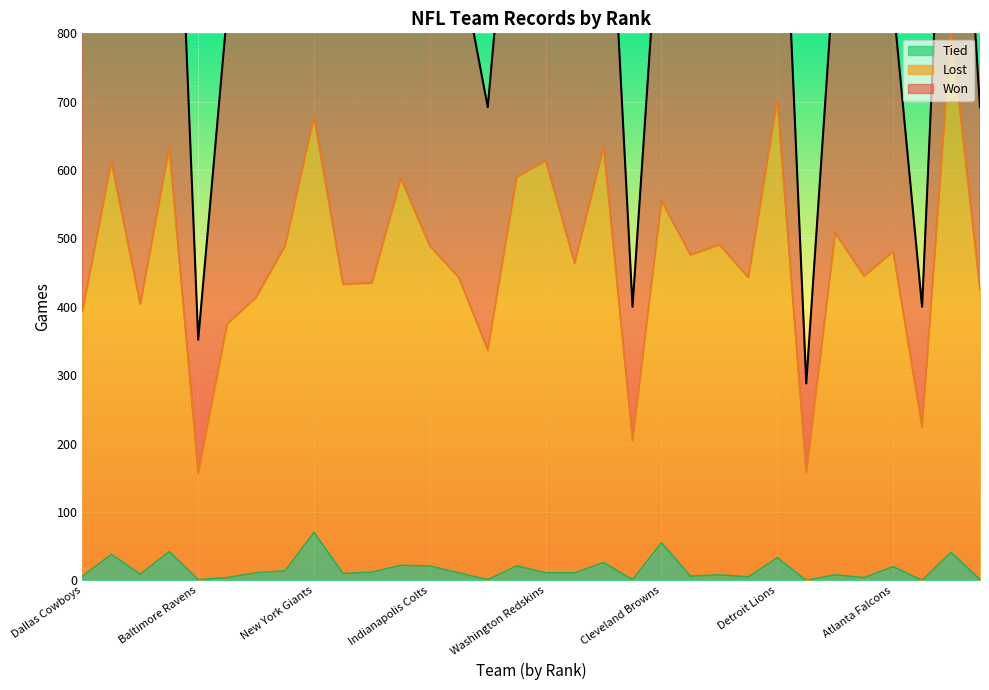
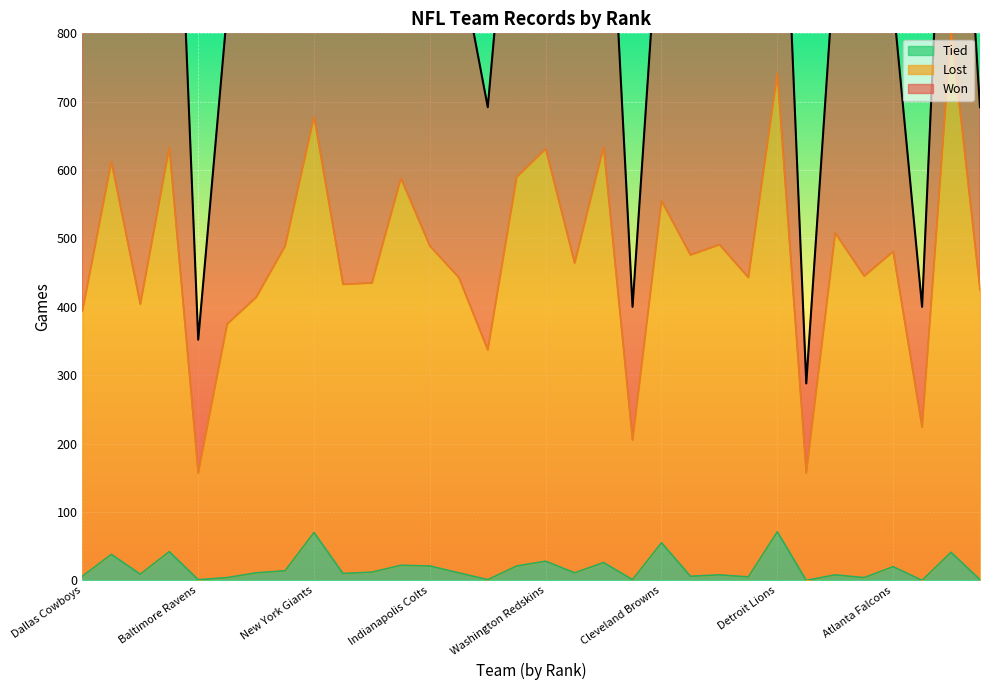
Tied, Washington Redskins: 10 -> 30
Tied, Detroit Lions: 30 -> 70
